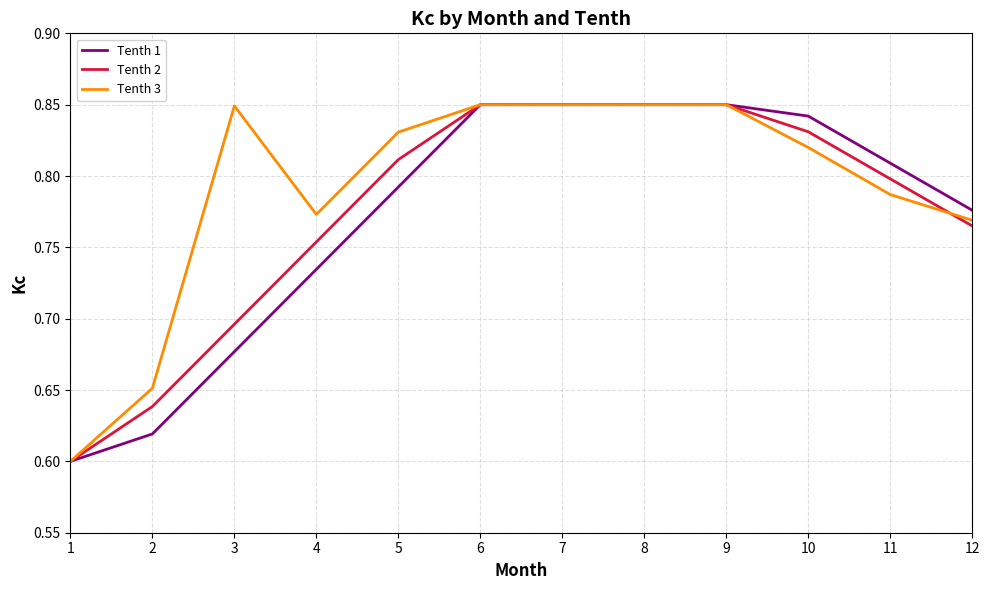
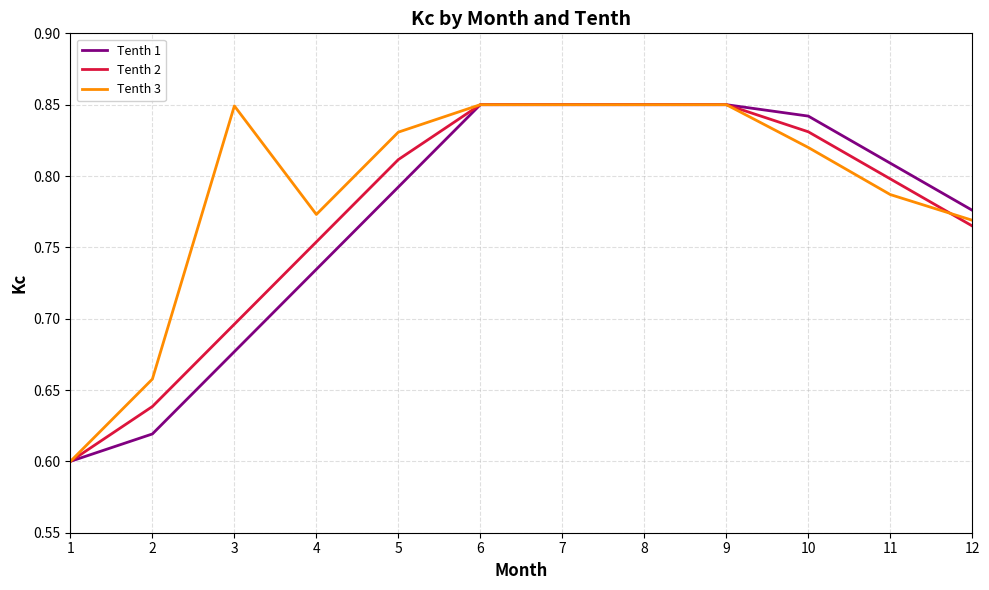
Tenth 3, 2: 0.651 -> 0.658
